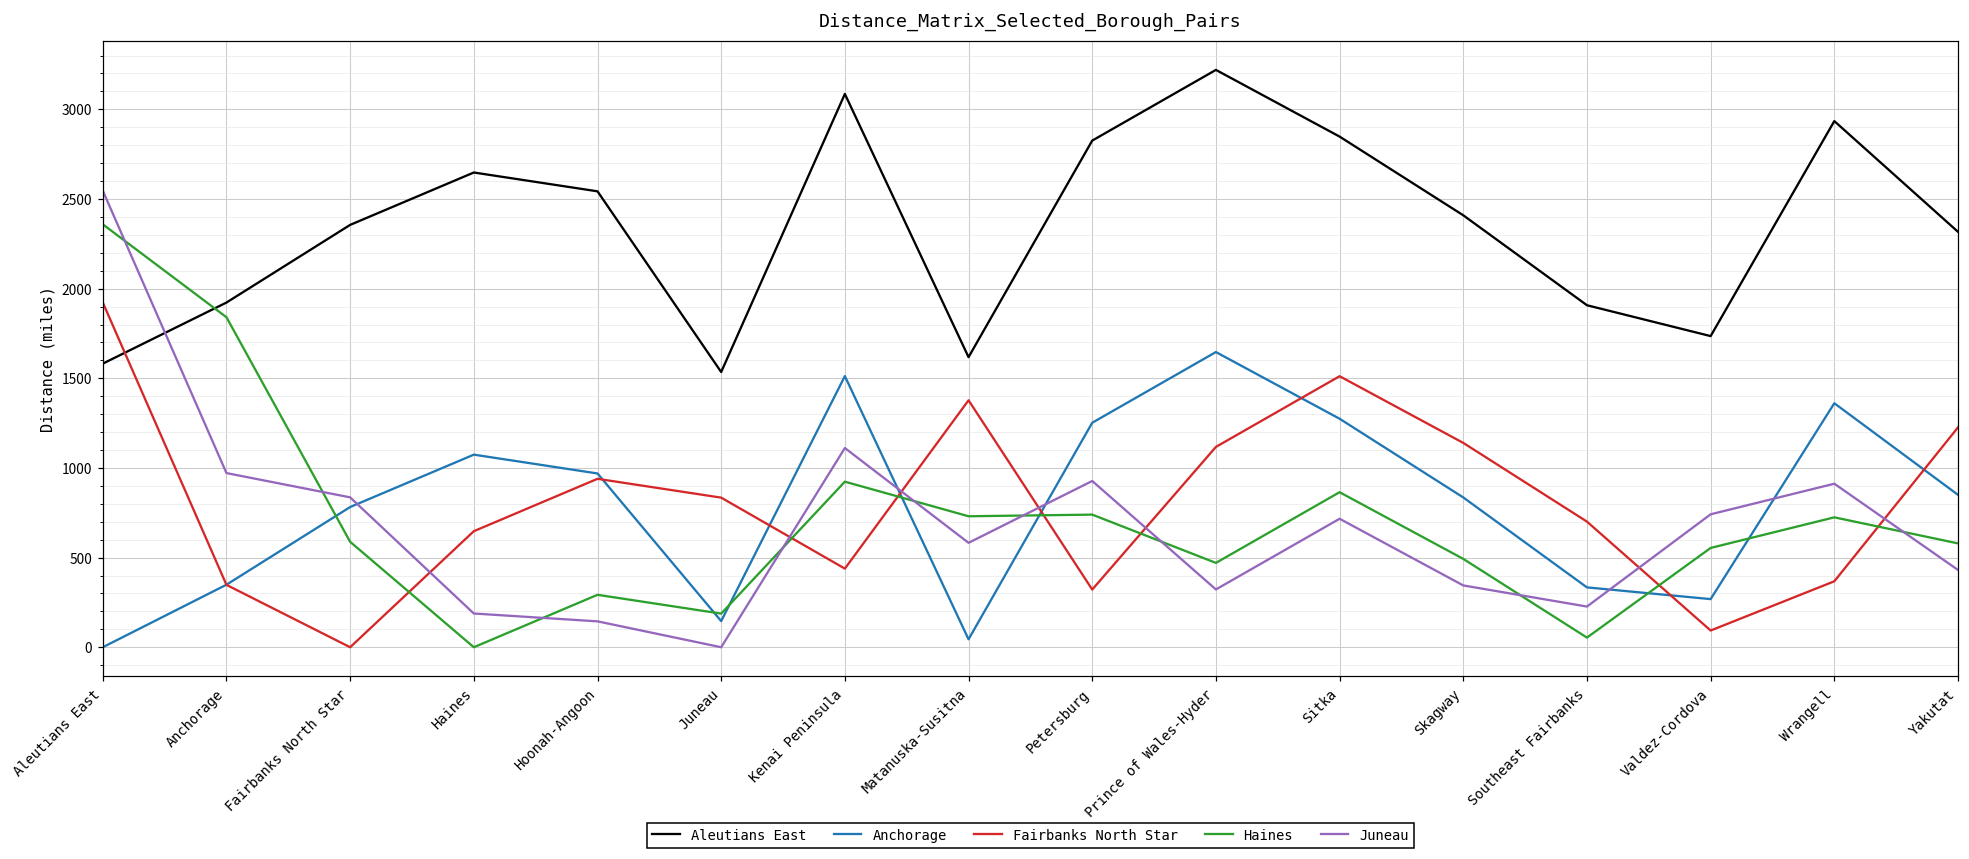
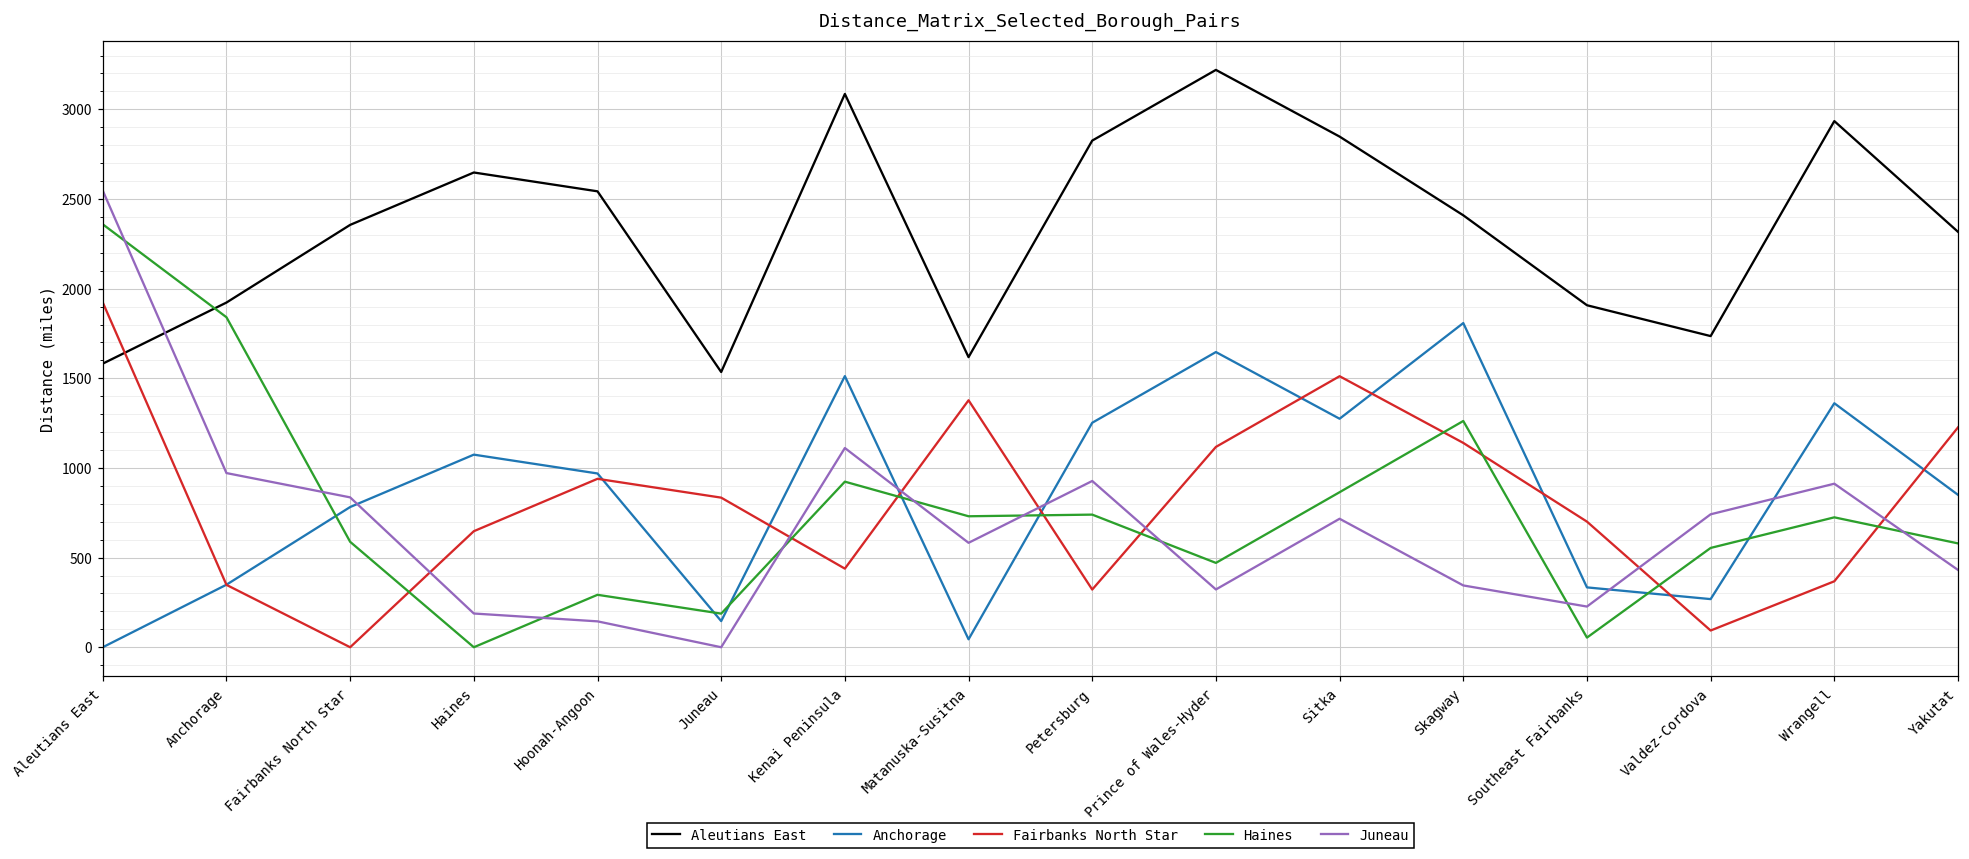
Anchorage, Skagway: 840 -> 1810
Haines, Skagway: 490 -> 1260
